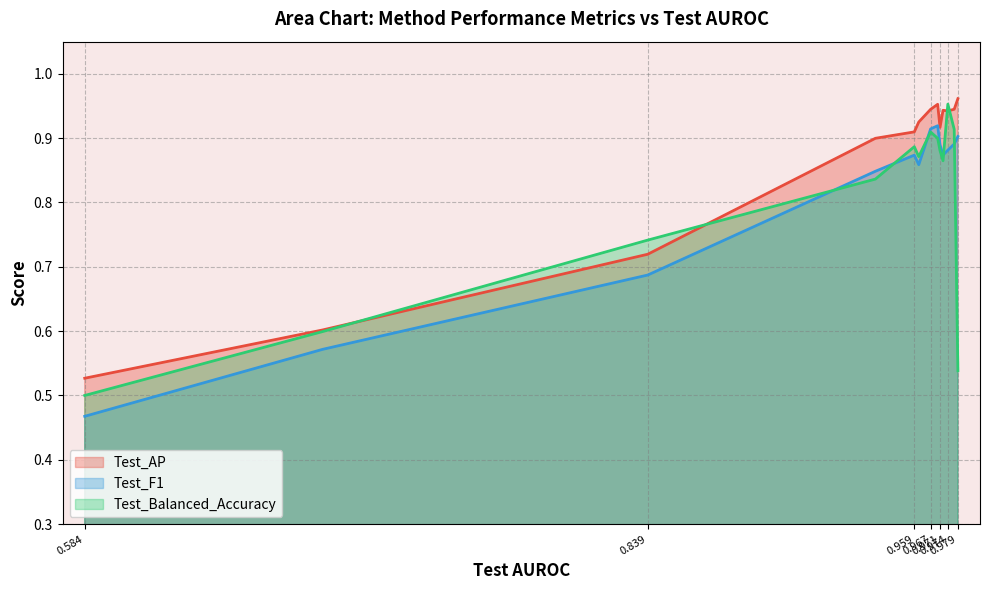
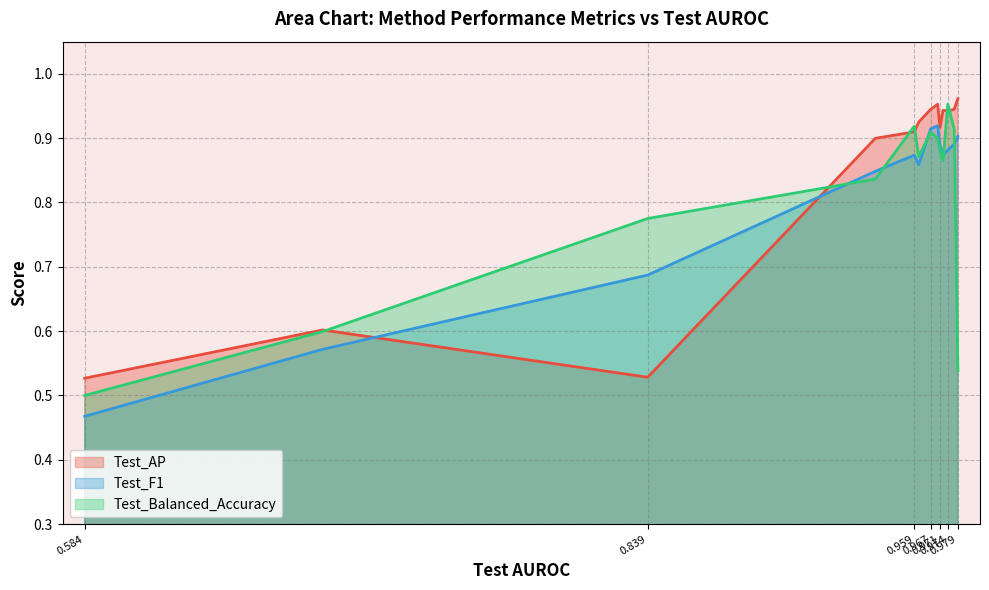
Test_AP, 0.839: 0.72 -> 0.53
Test_Balanced_Accuracy, 0.839: 0.74 -> 0.78
Test_Balanced_Accuracy, 0.959: 0.89 -> 0.92
